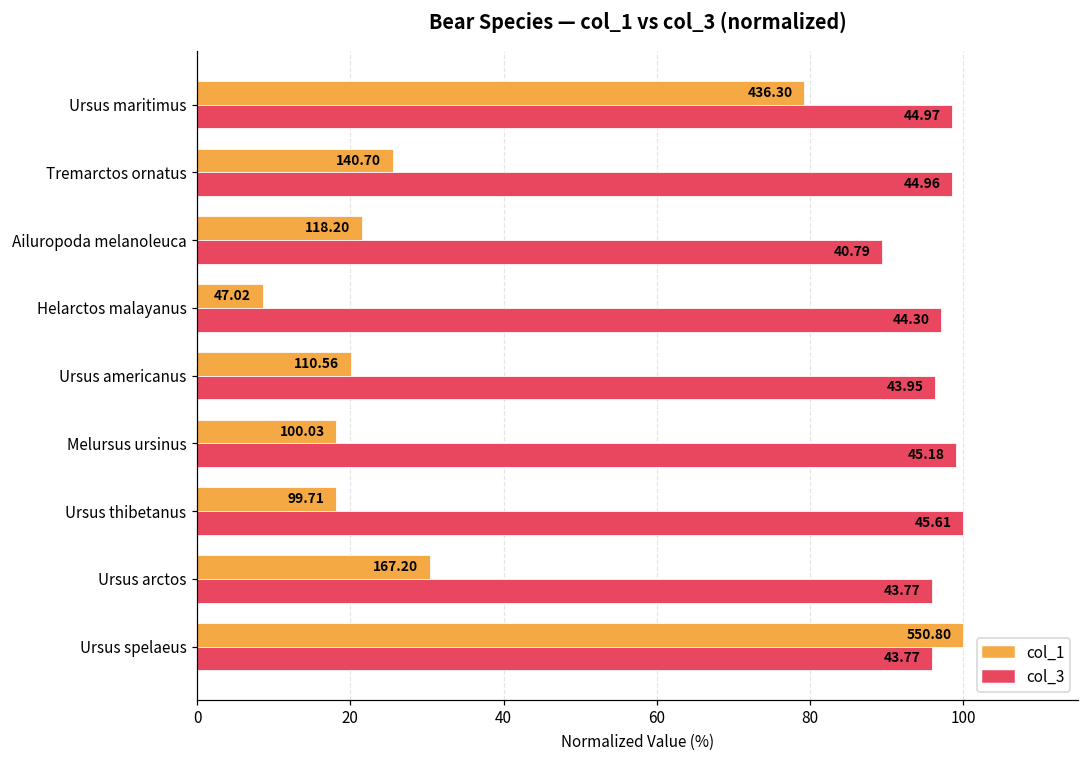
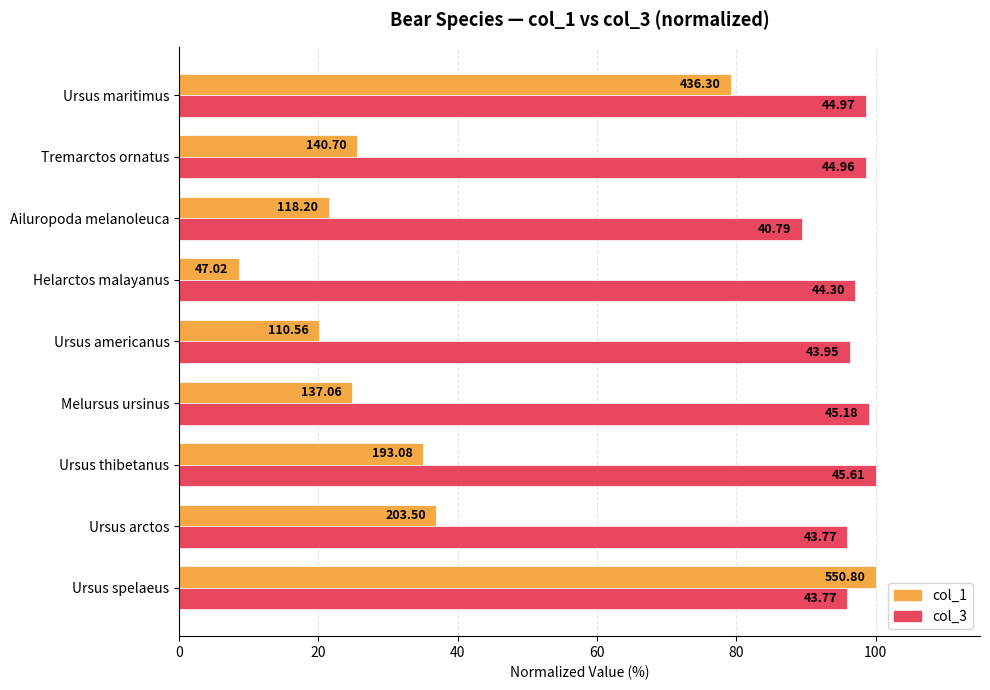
col_1, Melursus ursinus: 100.03 -> 137.06
col_1, Ursus thibetanus: 99.71 -> 193.08
col_1, Ursus arctos: 167.20 -> 203.50
